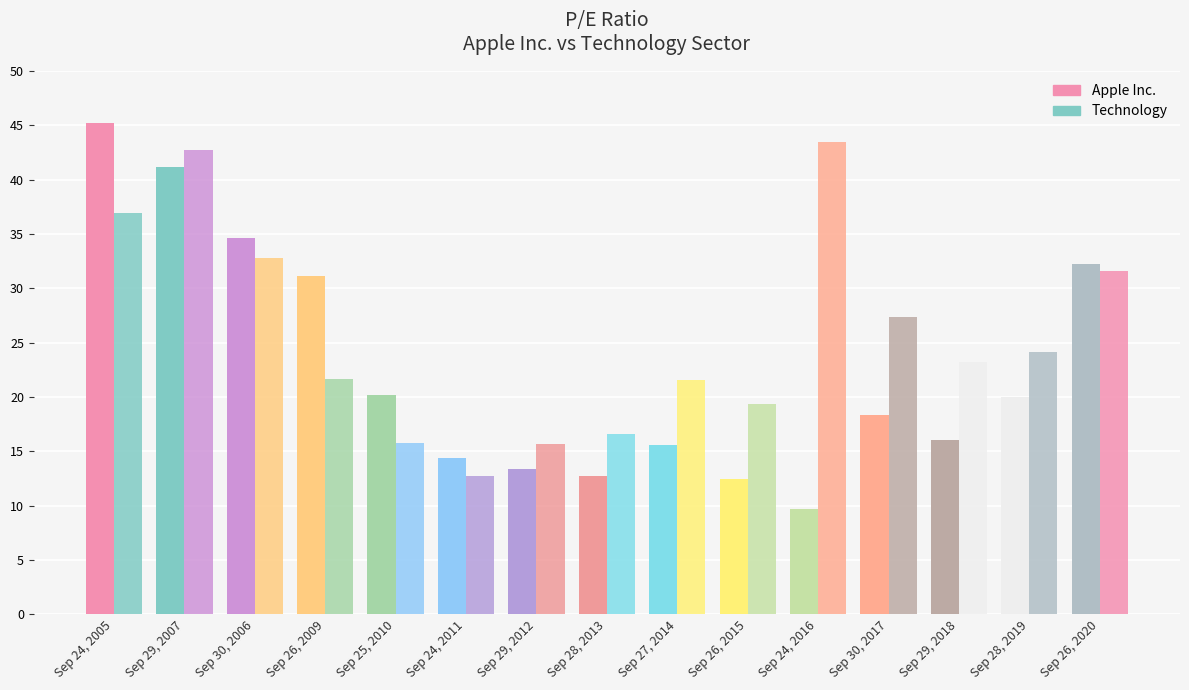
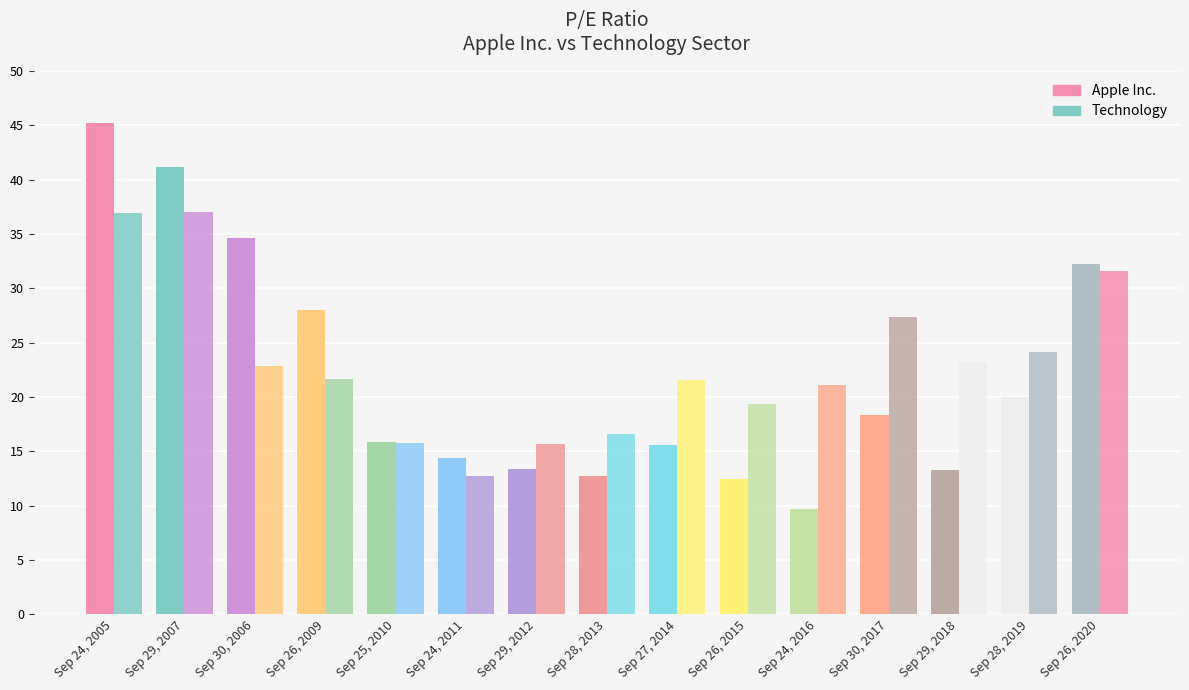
Technology, Sep 29, 2007: 42.7 -> 37.1
Technology, Sep 30, 2006: 32.8 -> 22.8
Apple Inc., Sep 26, 2009: 31.2 -> 28.0
Apple Inc., Sep 25, 2010: 20.2 -> 15.9
Technology, Sep 24, 2016: 43.5 -> 21.1
Apple Inc., Sep 29, 2018: 16.1 -> 13.3
